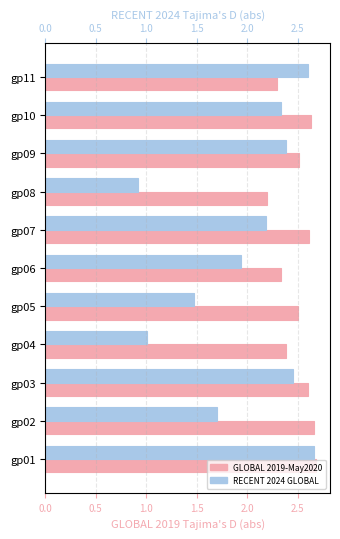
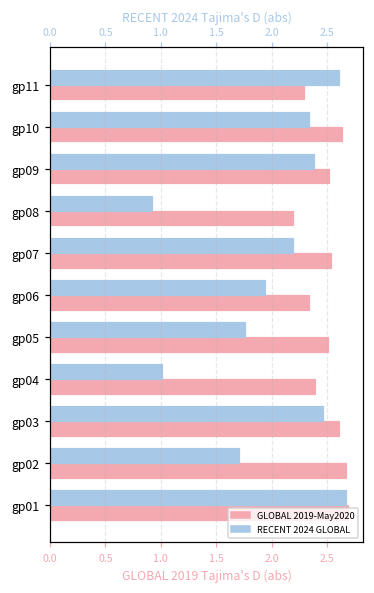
GLOBAL 2019-May2020, gp07: 2.62 -> 2.53
RECENT 2024 GLOBAL, gp05: 1.48 -> 1.75
